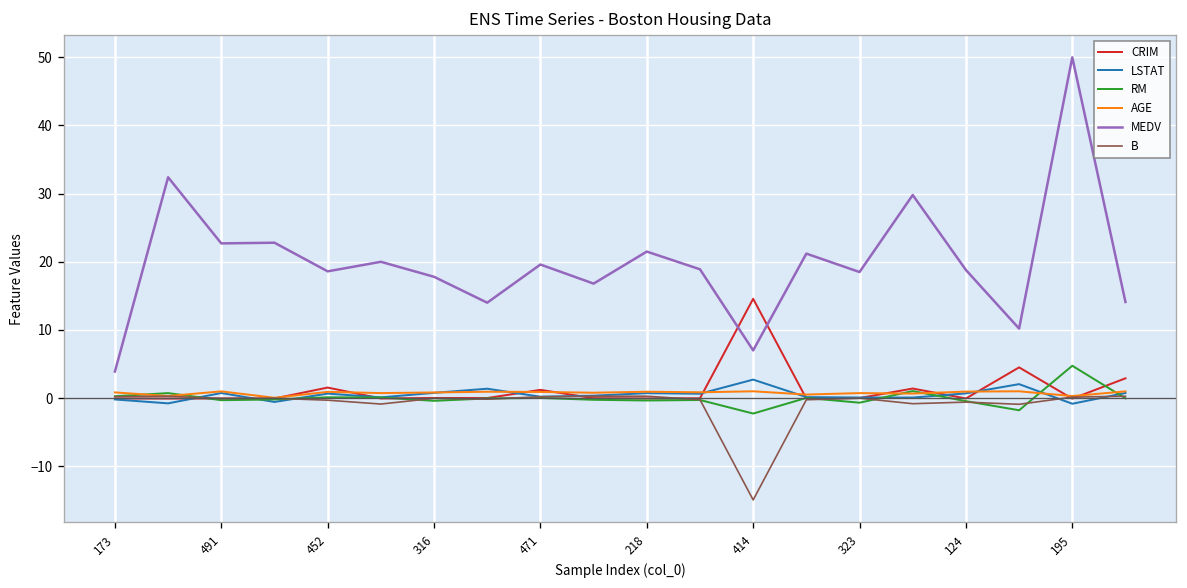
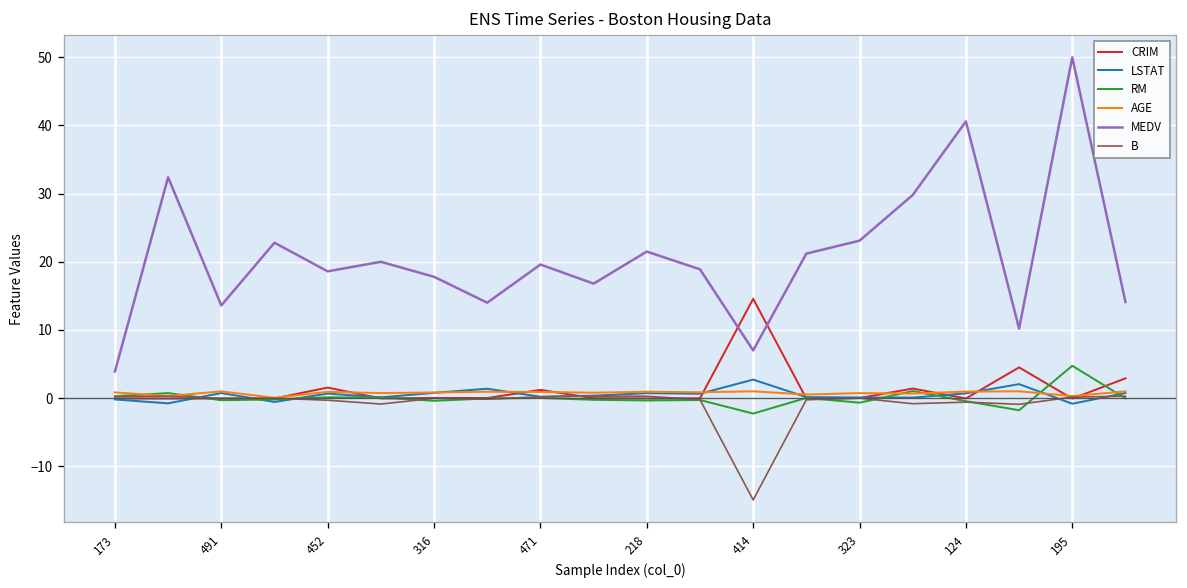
MEDV, 491: 23 -> 14
MEDV, 323: 19 -> 23
MEDV, 124: 19 -> 41
